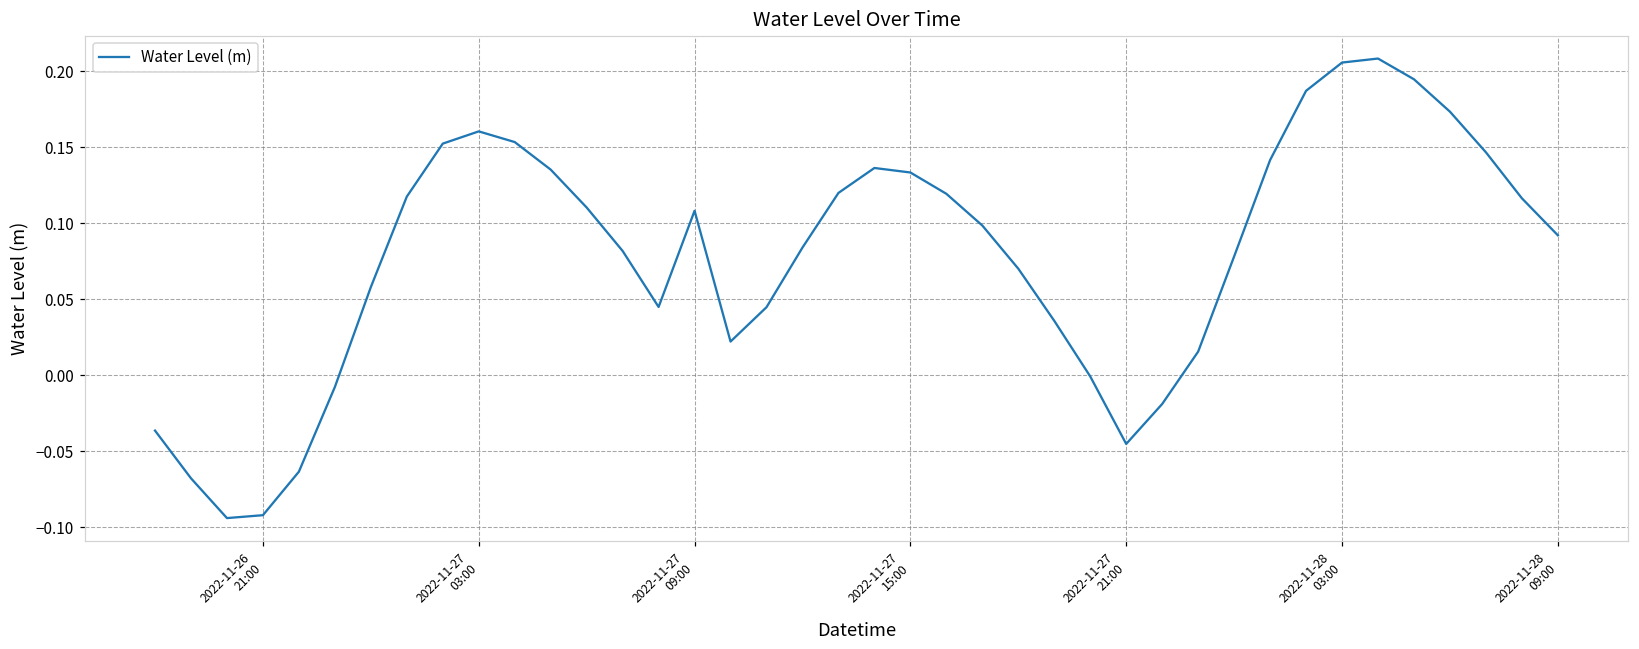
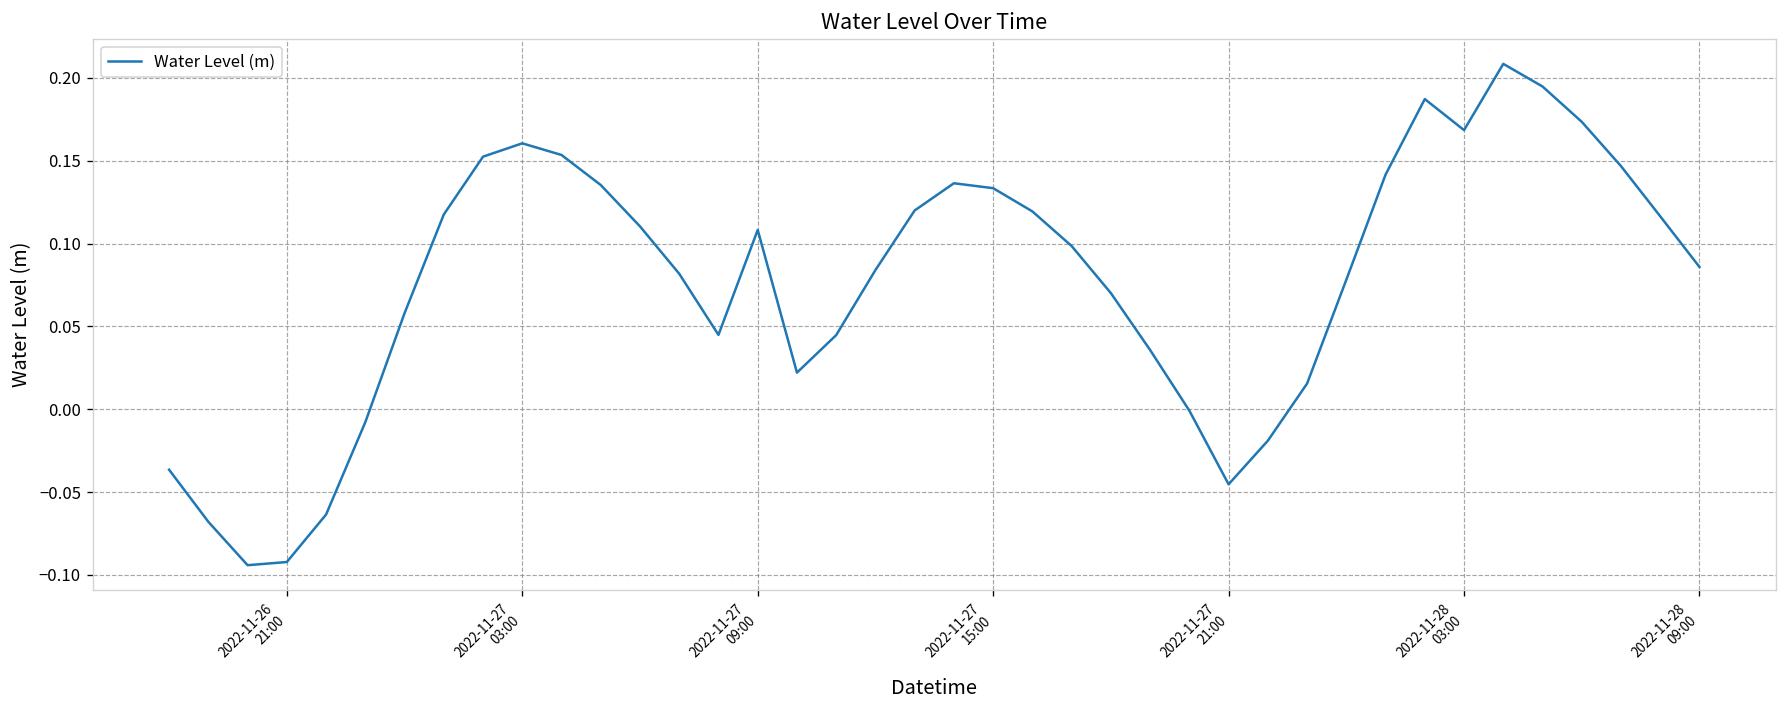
2022-11-28 03:00: 0.206 -> 0.168
2022-11-28 09:00: 0.092 -> 0.086
